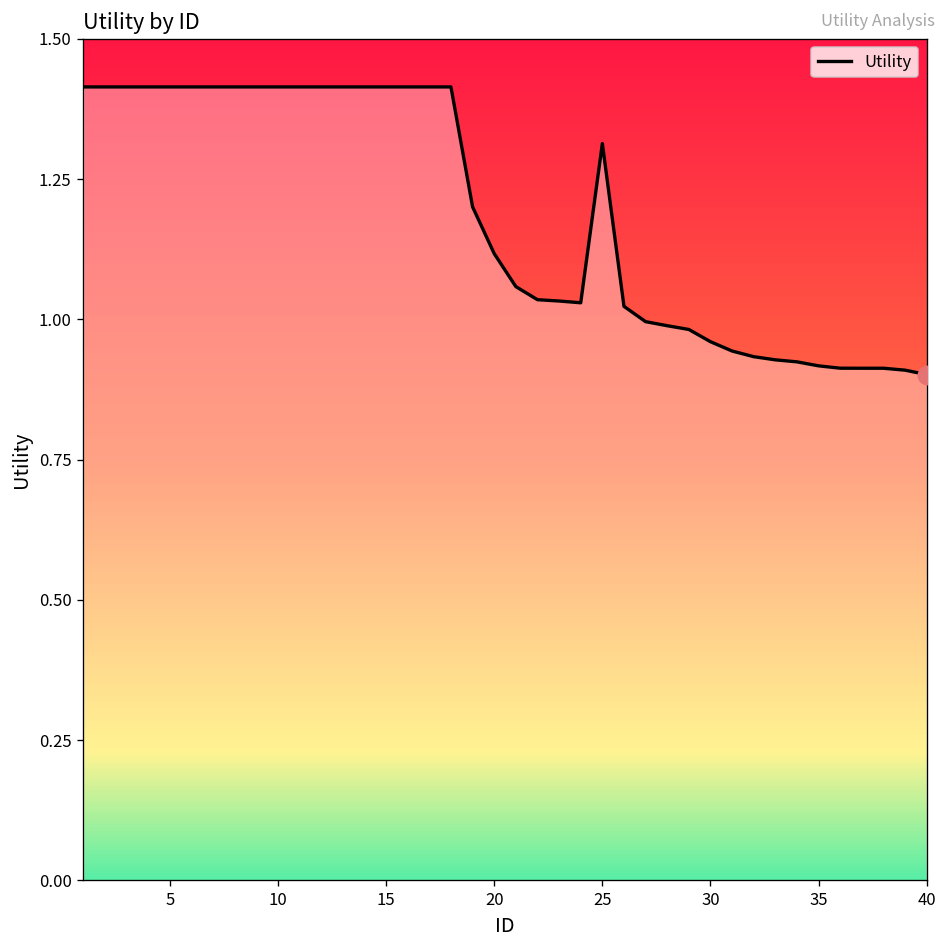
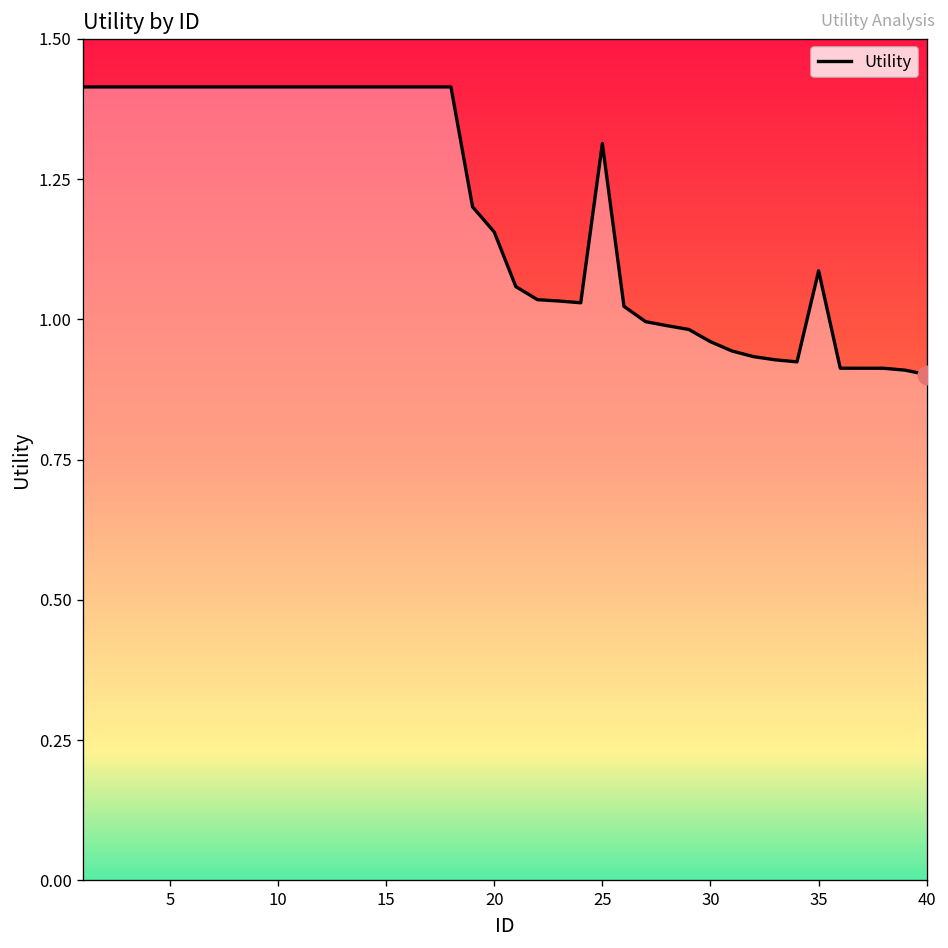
Utility, 20: 1.12 -> 1.16
Utility, 35: 0.92 -> 1.09
